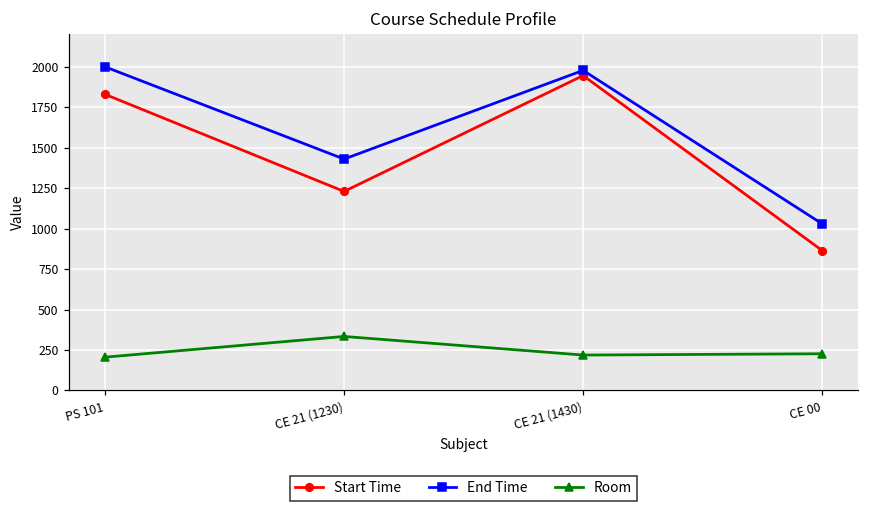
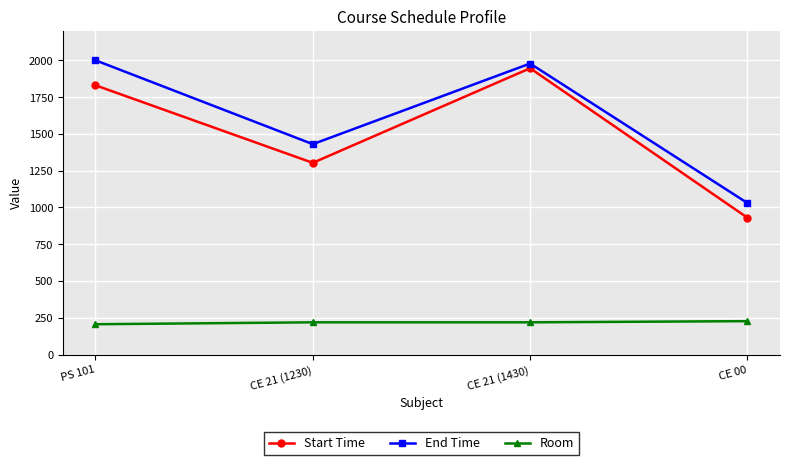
Start Time, CE 21 (1230): 1230 -> 1300
Room, CE 21 (1230): 330 -> 220
Start Time, CE 00: 870 -> 930
